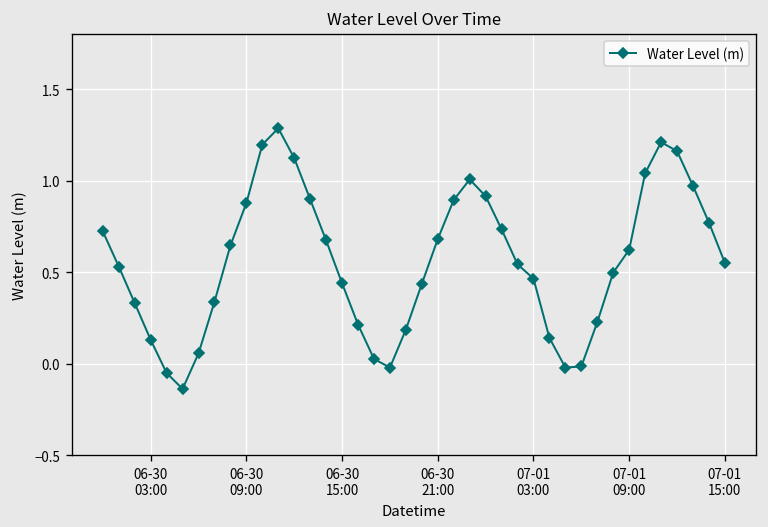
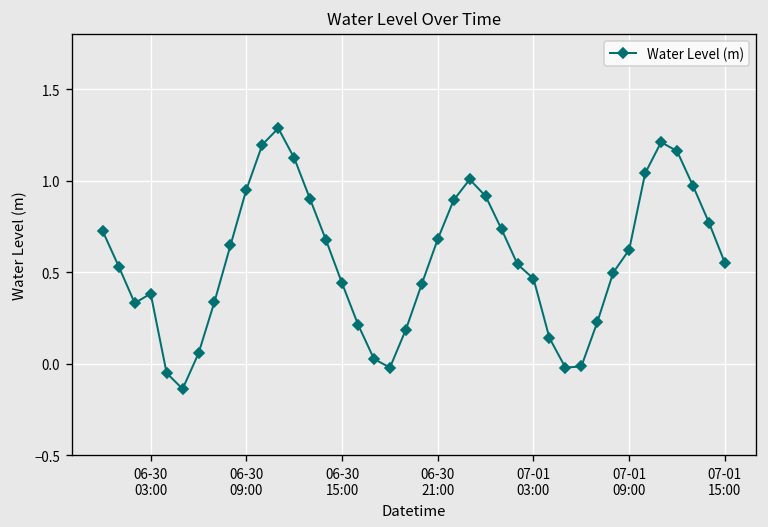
06-30 03:00: 0.13 -> 0.38
06-30 09:00: 0.88 -> 0.95
